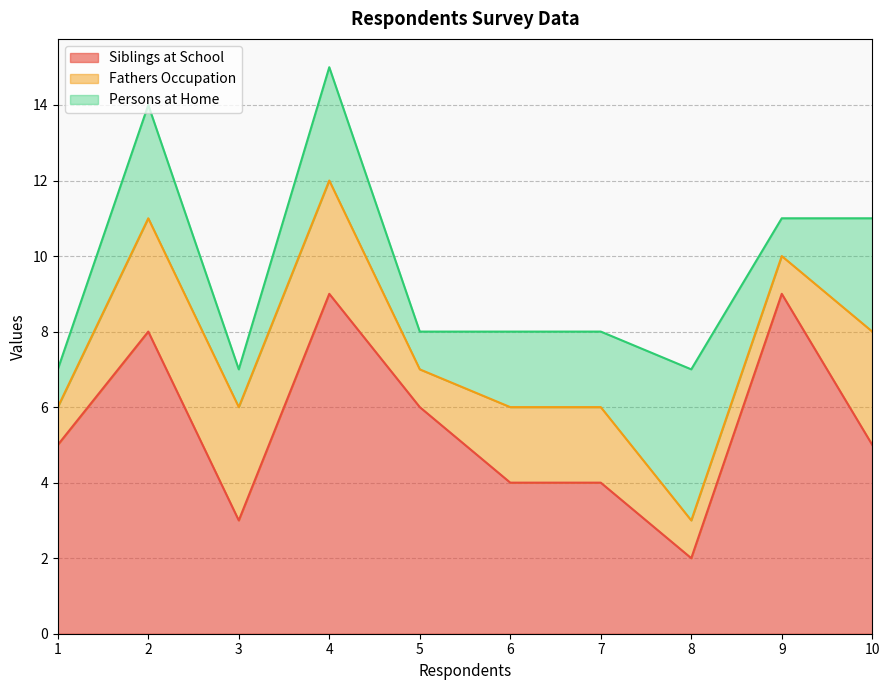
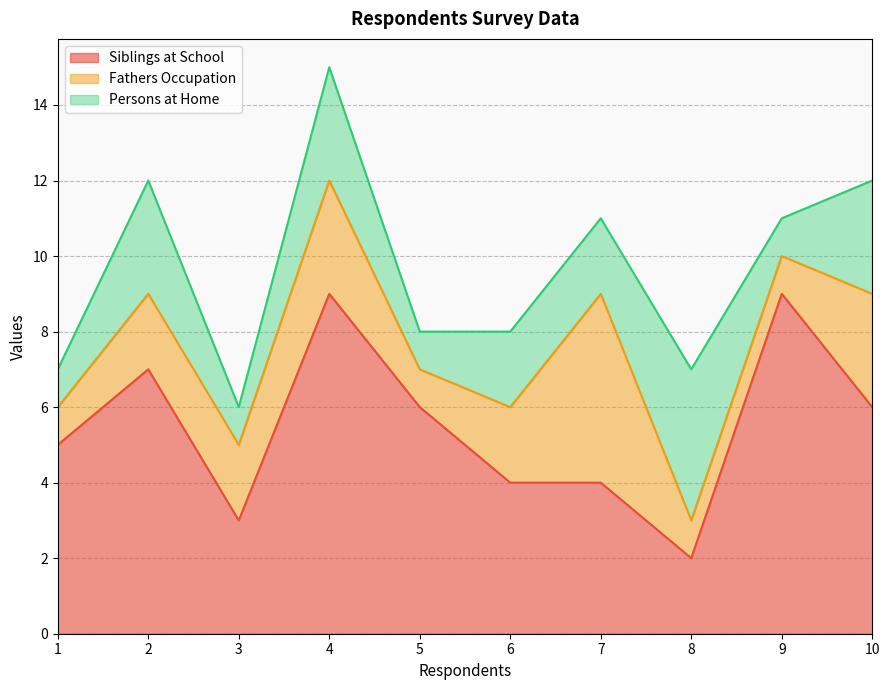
Siblings at School, 2: 8 -> 7
Fathers Occupation, 2: 3 -> 2
Fathers Occupation, 3: 3 -> 2
Fathers Occupation, 7: 2 -> 5
Siblings at School, 10: 5 -> 6
